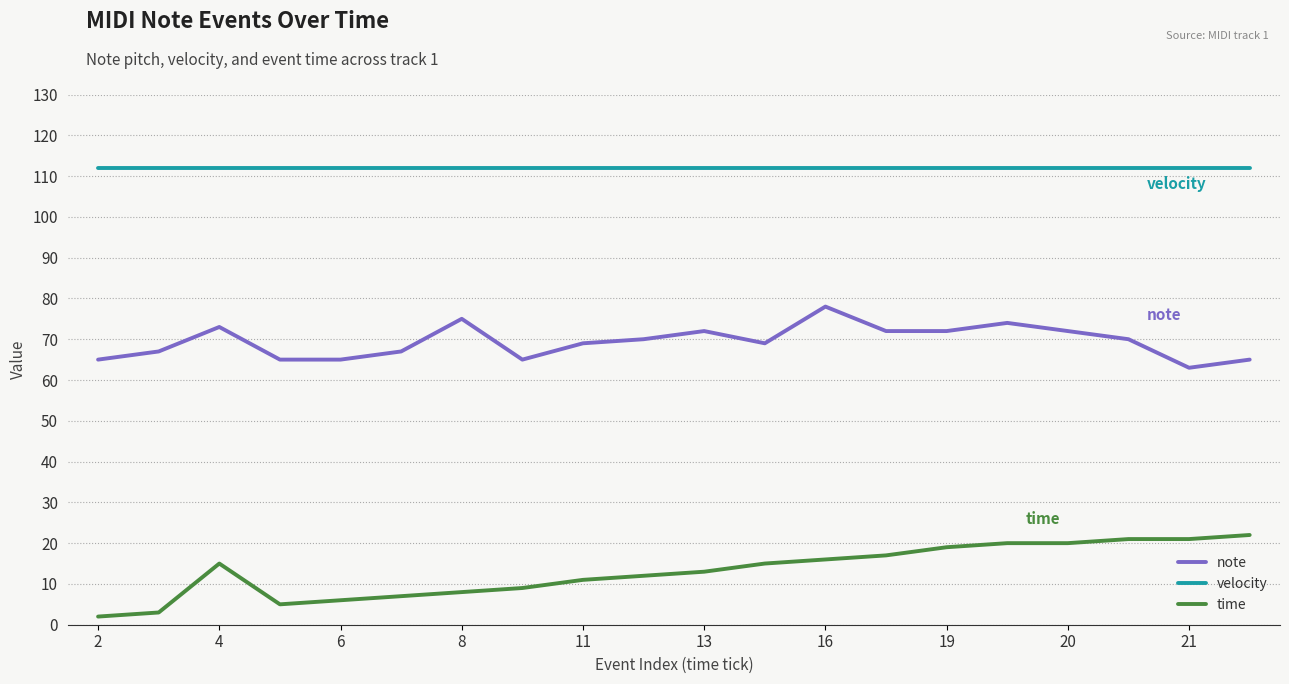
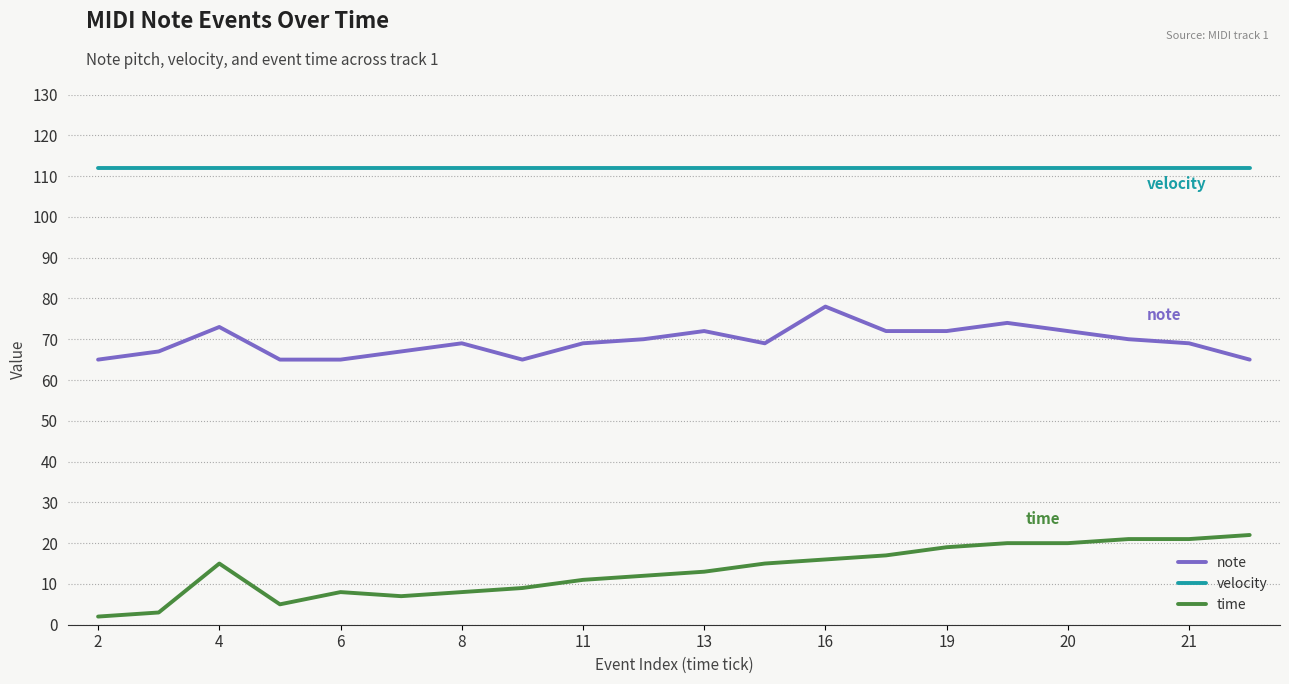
time, 6: 6 -> 8
note, 8: 75 -> 69
note, 21: 63 -> 69
